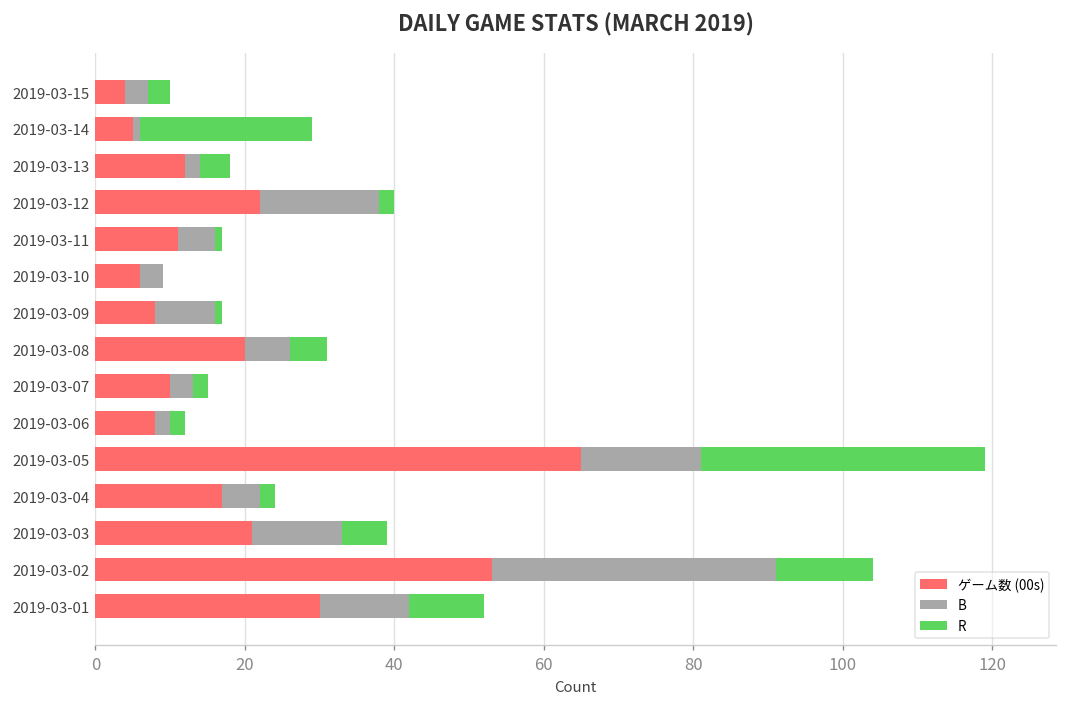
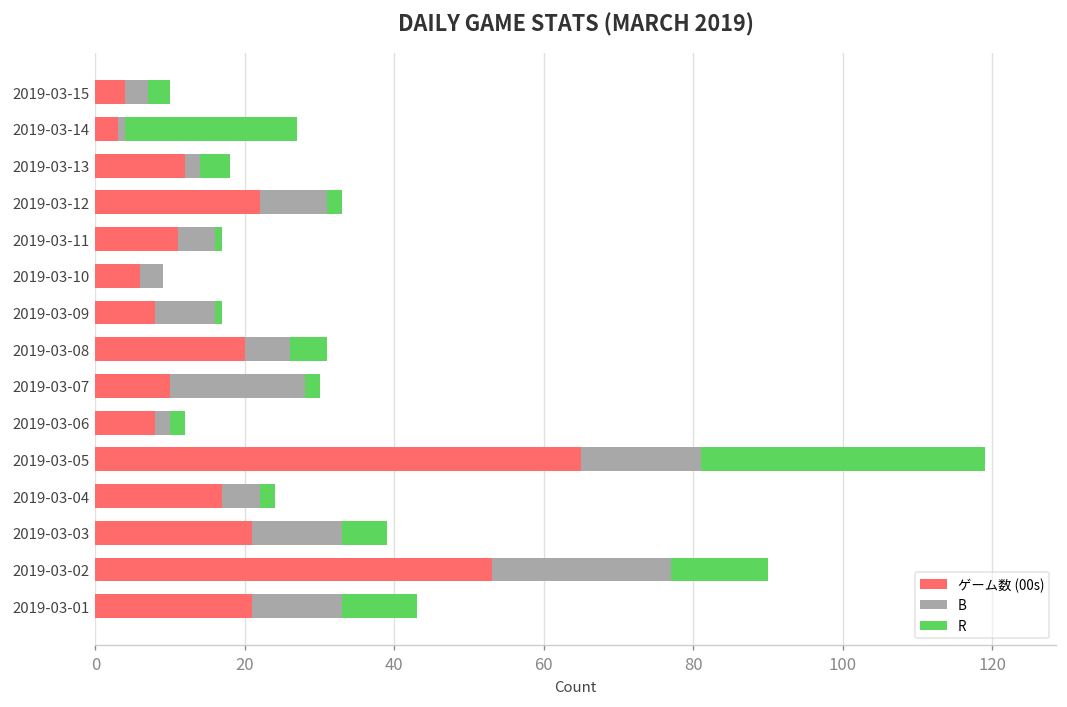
ゲーム数 (00s), 2019-03-14: 5 -> 3
B, 2019-03-12: 16 -> 9
B, 2019-03-07: 3 -> 18
B, 2019-03-02: 38 -> 24
ゲーム数 (00s), 2019-03-01: 30 -> 21
